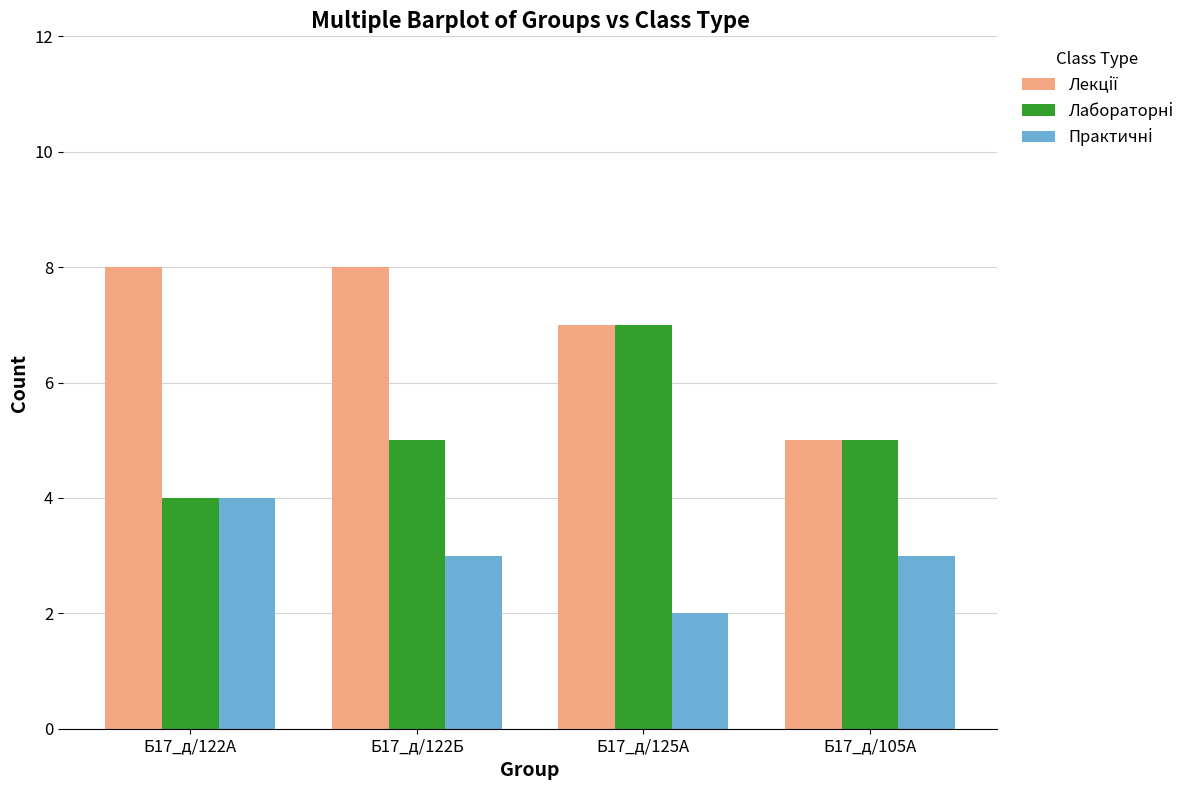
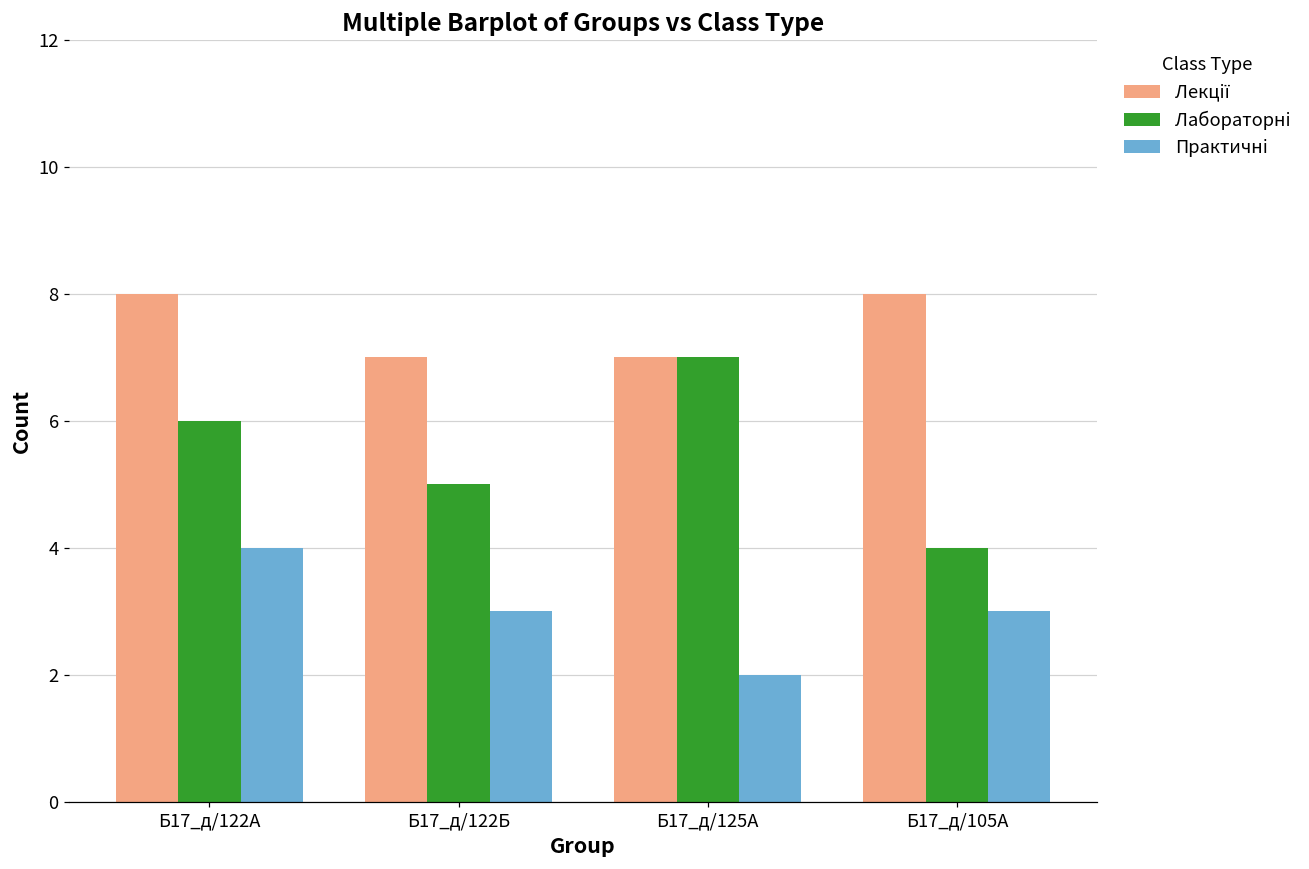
Лабораторні, Б17_д/122А: 4 -> 6
Лекції, Б17_д/122Б: 8 -> 7
Лекції, Б17_д/105А: 5 -> 8
Лабораторні, Б17_д/105А: 5 -> 4
